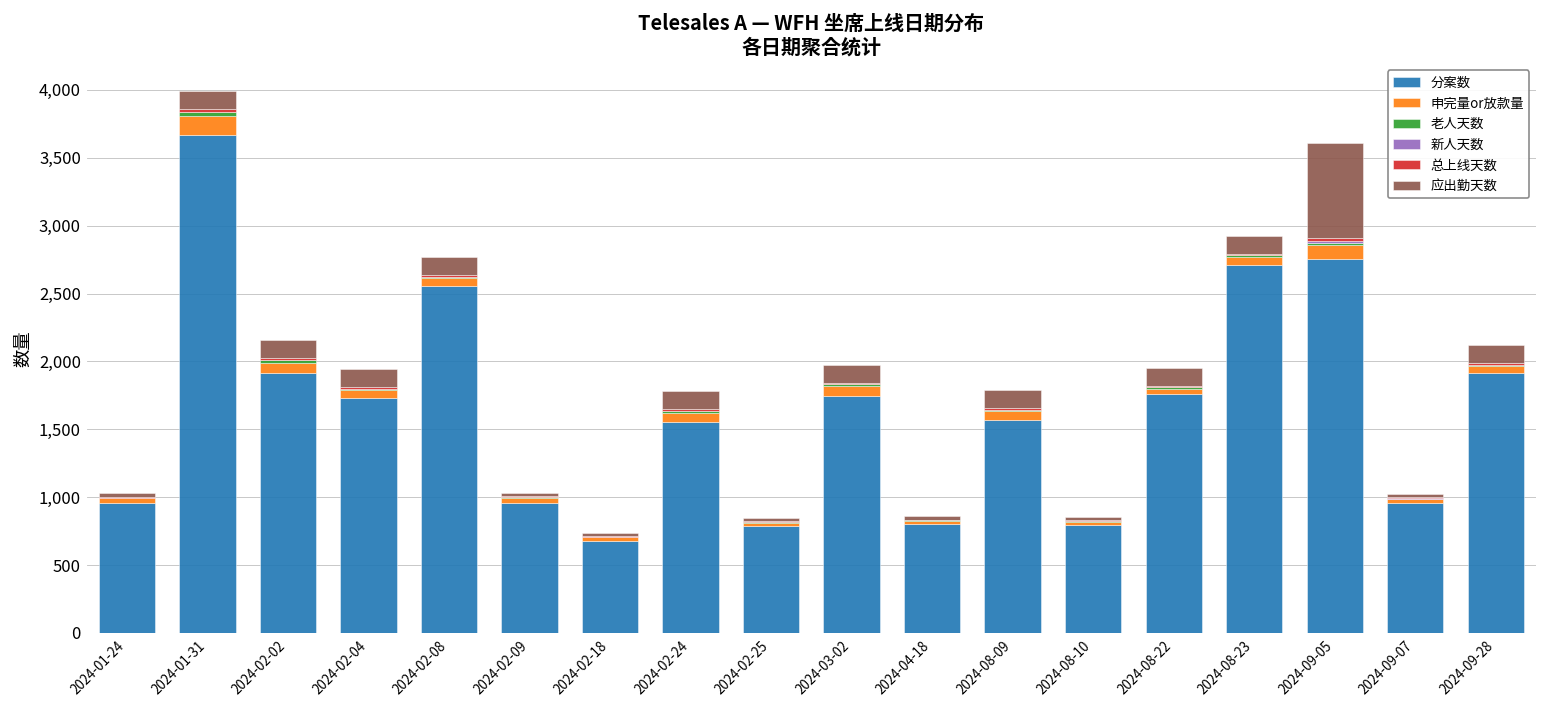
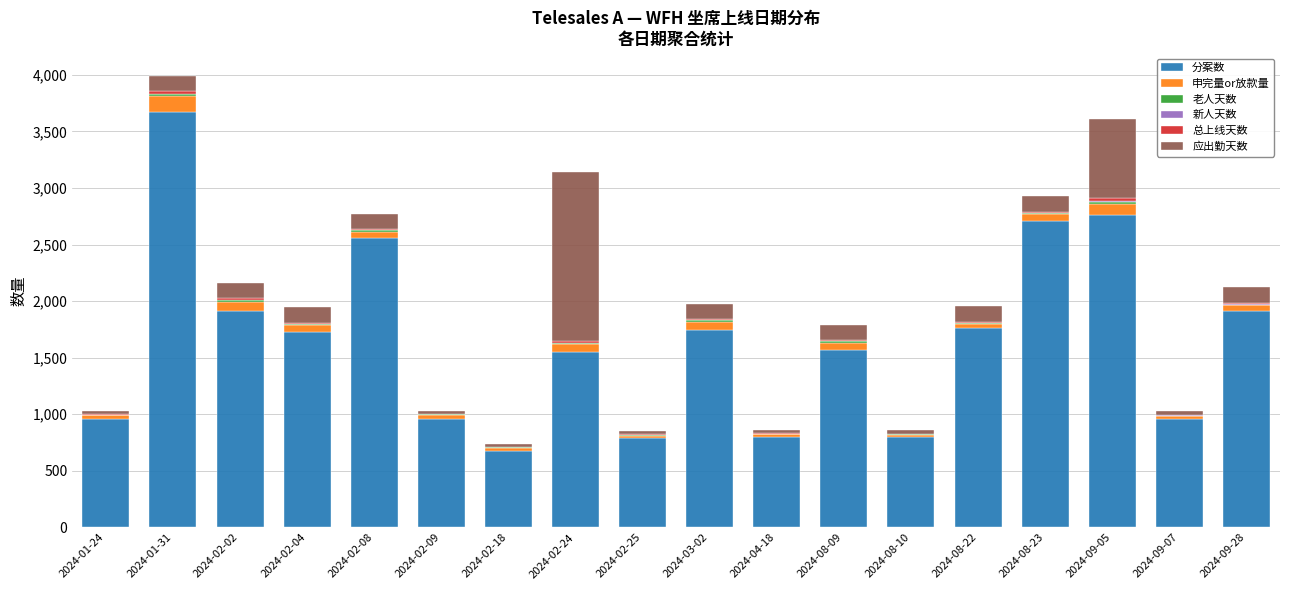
应出勤天数, 2024-02-24: 140 -> 1,500
